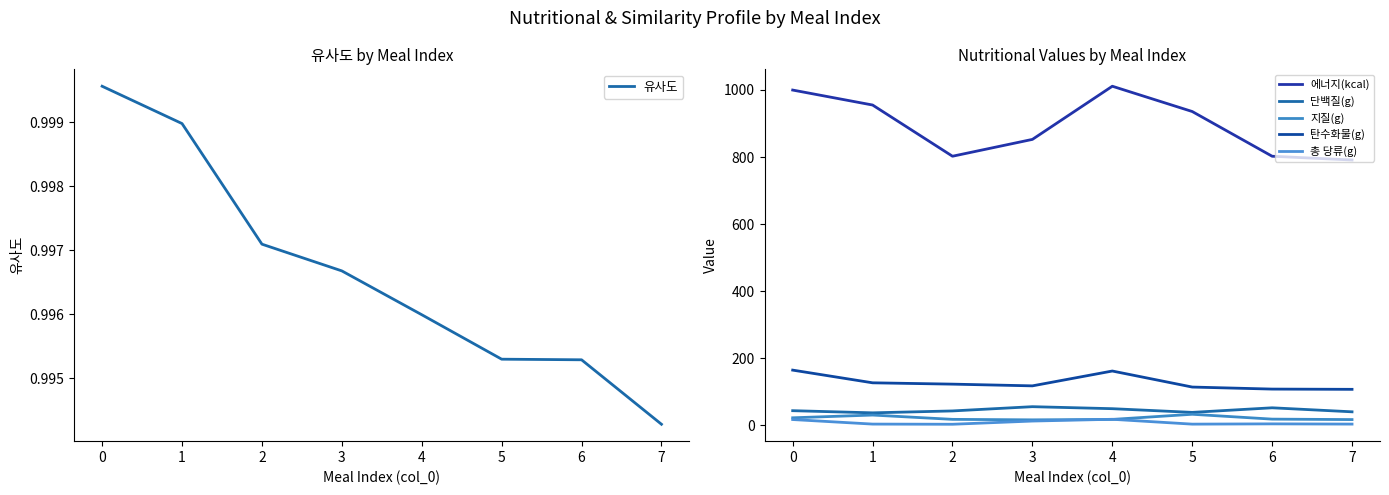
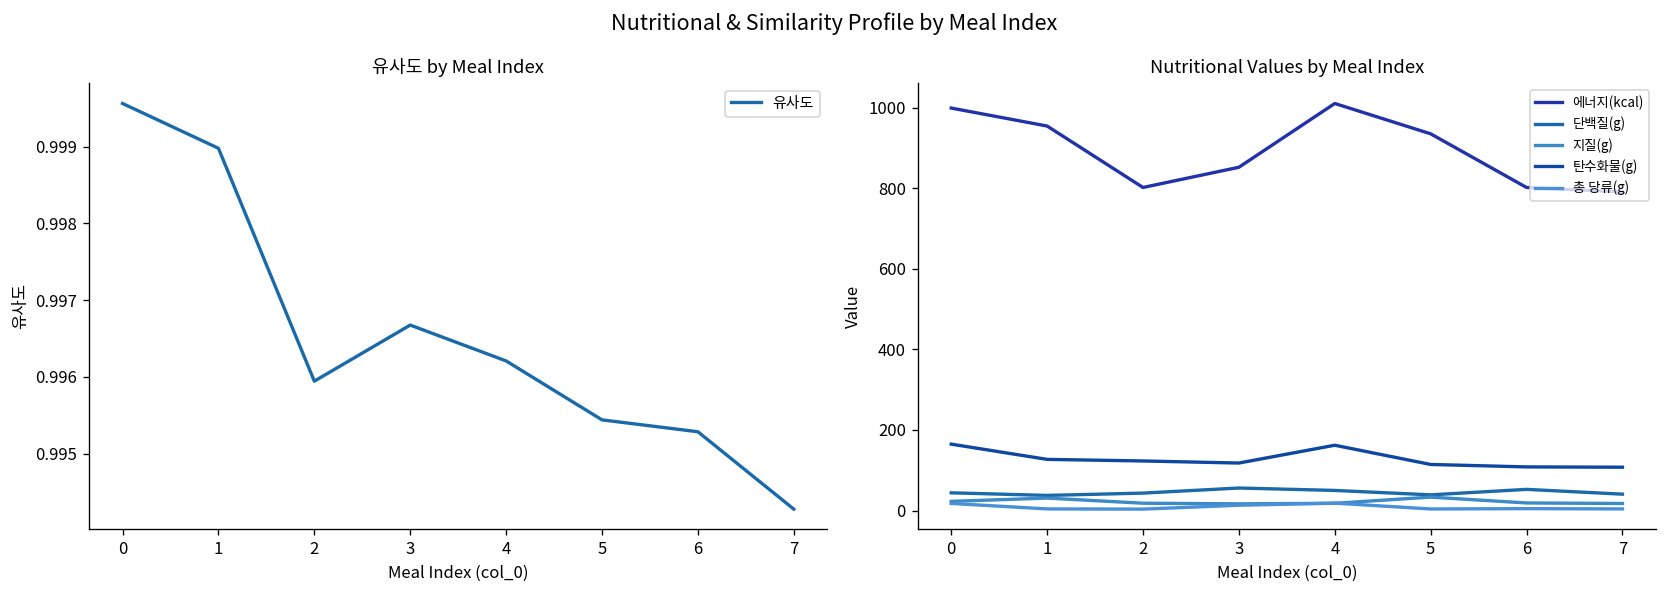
유사도 by Meal Index, 2: 0.9971 -> 0.9959
유사도 by Meal Index, 4: 0.9960 -> 0.9962
유사도 by Meal Index, 5: 0.9953 -> 0.9954
